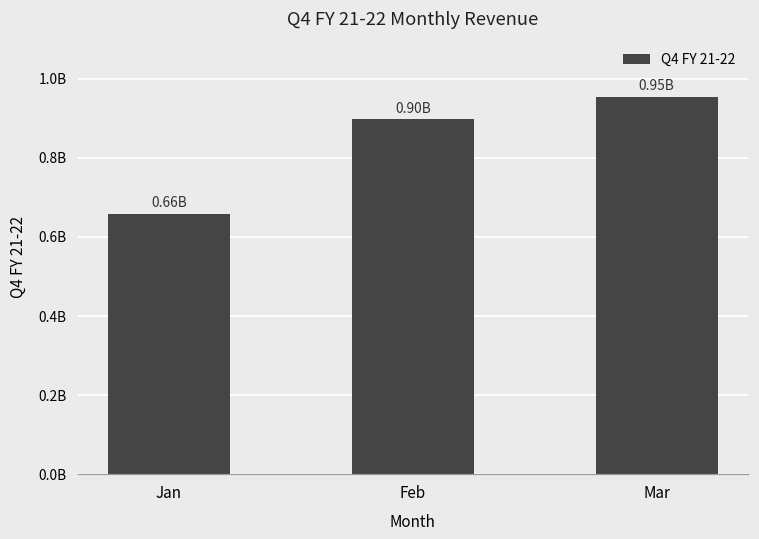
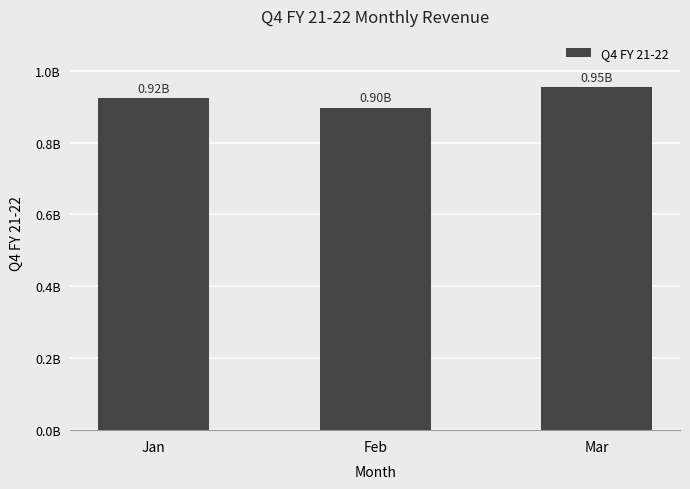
Jan: 0.66B -> 0.92B
